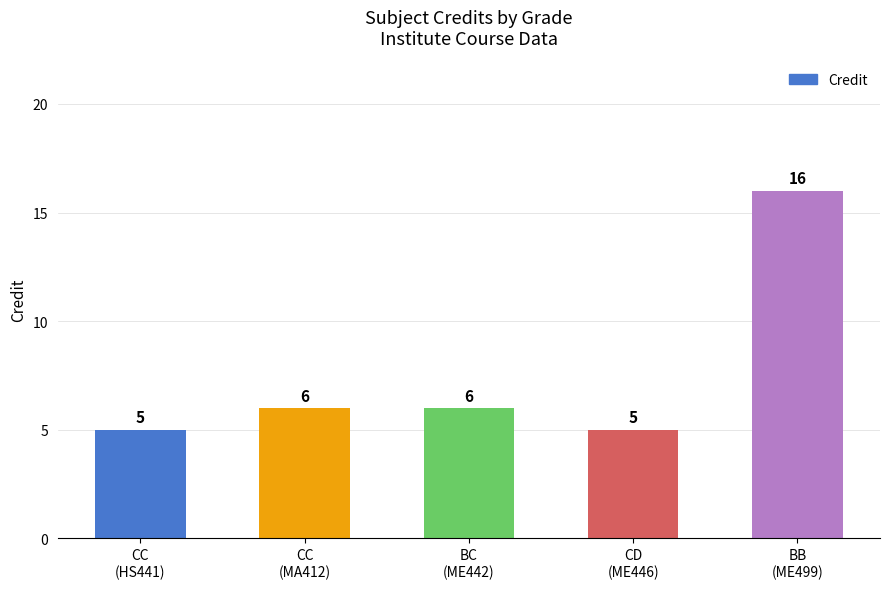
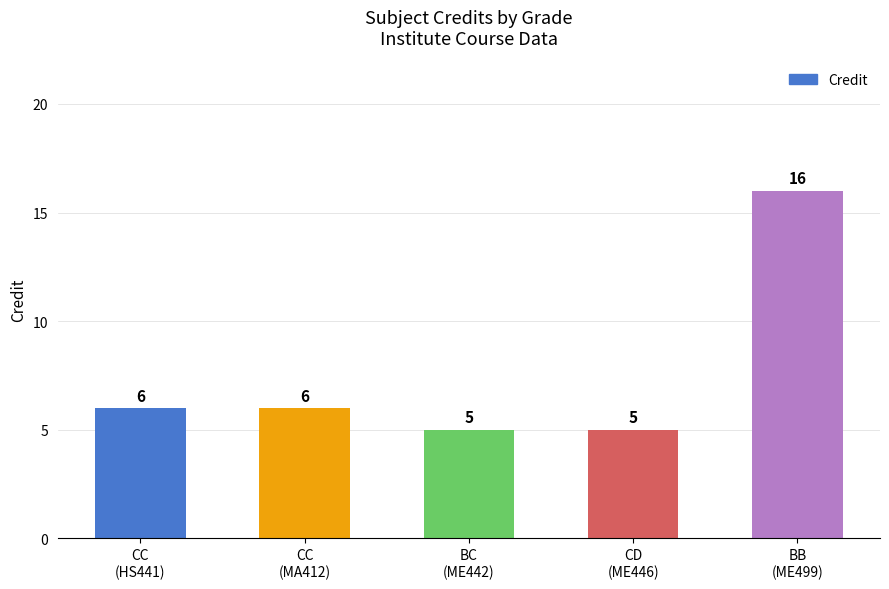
CC (HS441): 5 -> 6
BC (ME442): 6 -> 5
